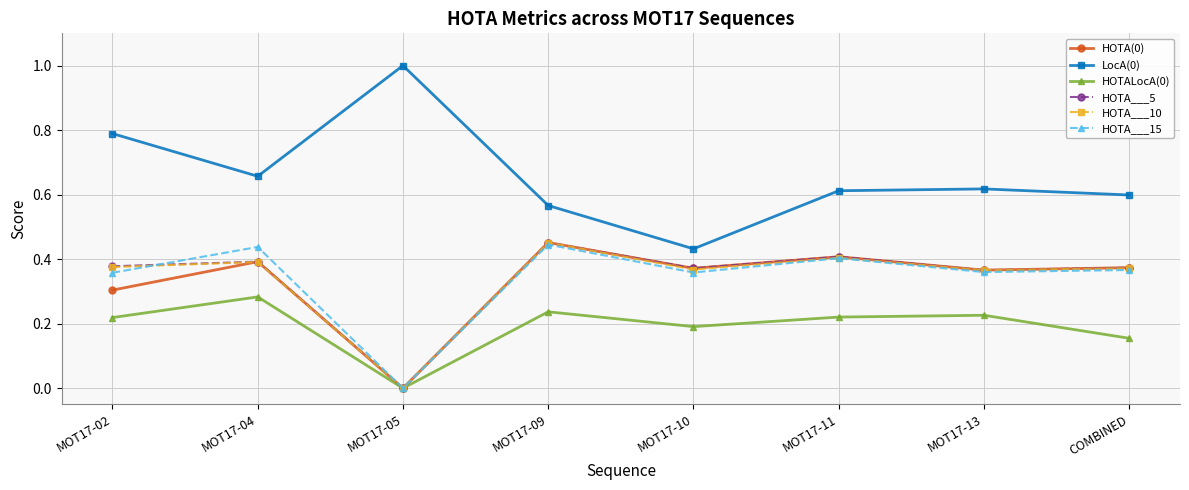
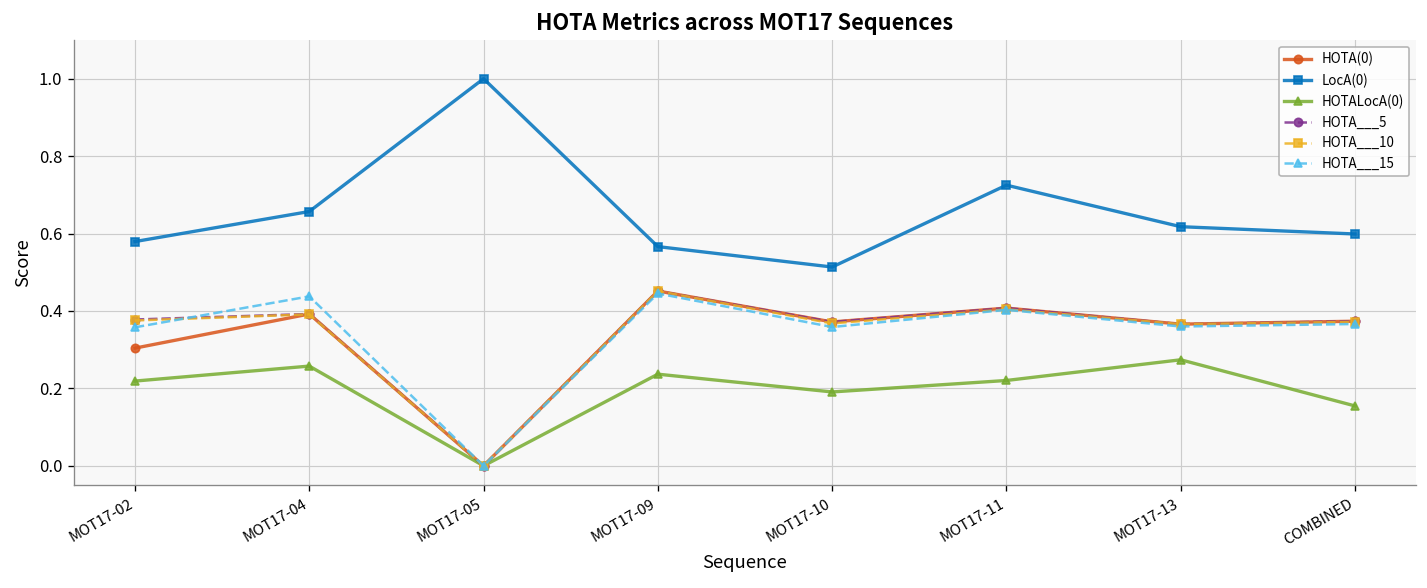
LocA(0), MOT17-02: 0.79 -> 0.58
HOTALocA(0), MOT17-04: 0.28 -> 0.26
LocA(0), MOT17-10: 0.43 -> 0.51
LocA(0), MOT17-11: 0.61 -> 0.73
HOTALocA(0), MOT17-13: 0.23 -> 0.27
